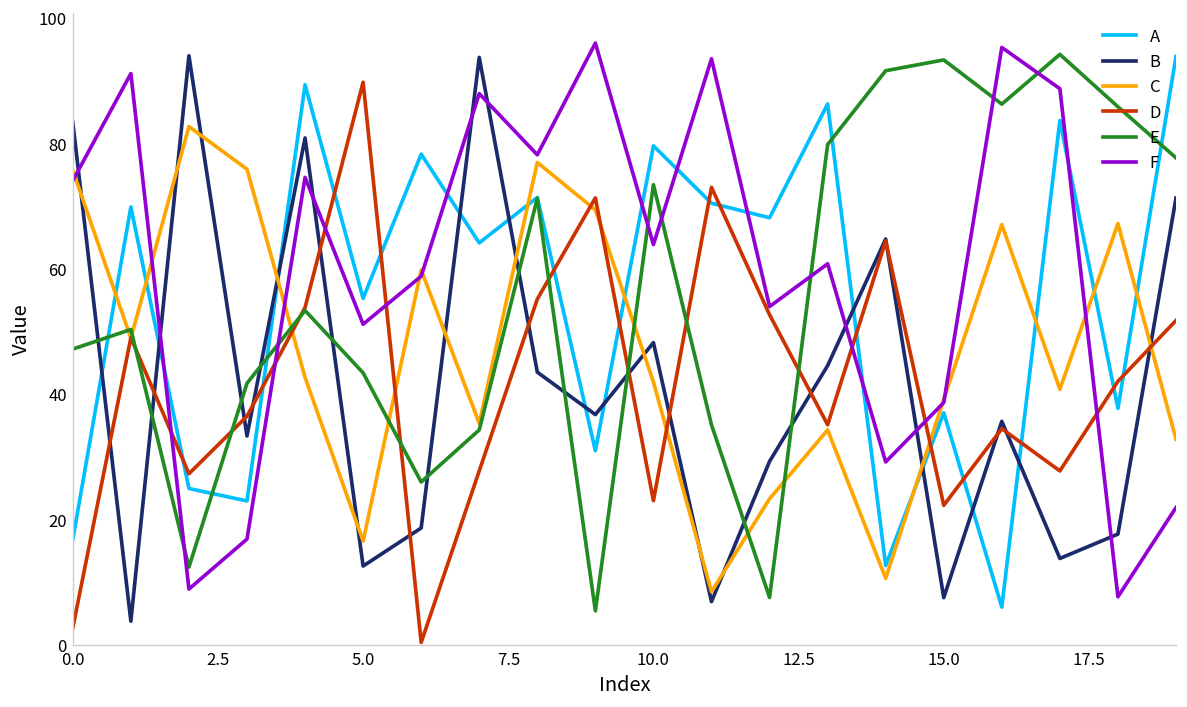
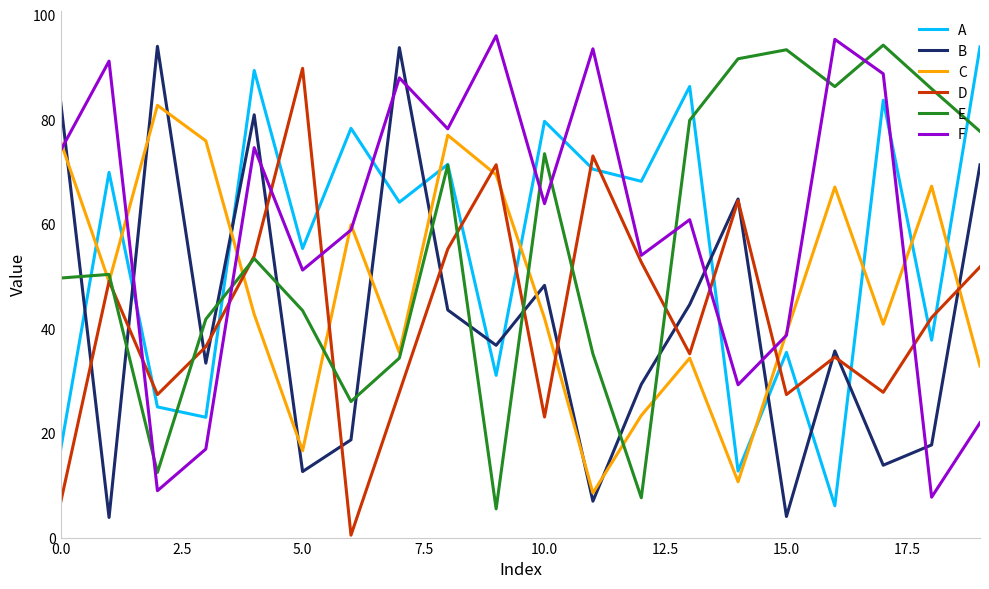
D, 0.0: 3 -> 7
E, 0.0: 47 -> 50
A, 15.0: 37 -> 35
B, 15.0: 8 -> 4
D, 15.0: 22 -> 27
